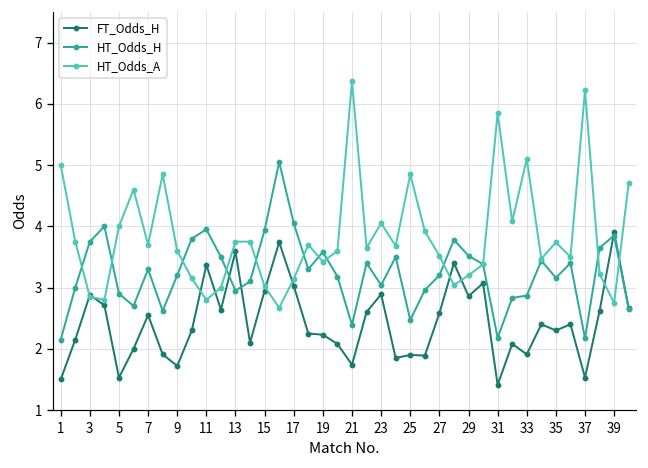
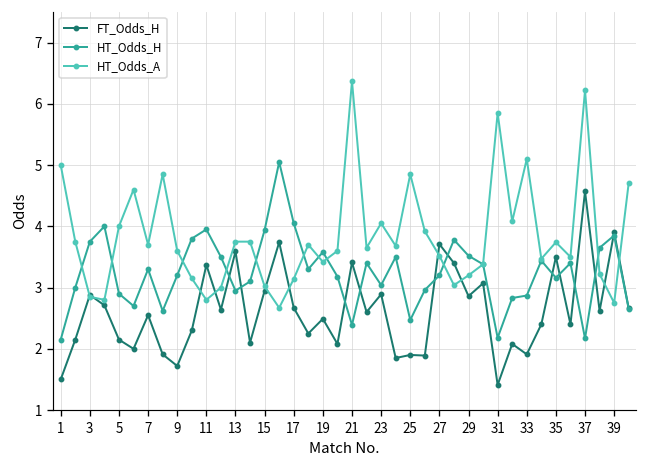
FT_Odds_H, 5: 1.5 -> 2.2
FT_Odds_H, 17: 3.0 -> 2.7
FT_Odds_H, 19: 2.2 -> 2.5
FT_Odds_H, 21: 1.7 -> 3.4
FT_Odds_H, 27: 2.6 -> 3.7
FT_Odds_H, 35: 2.3 -> 3.5
FT_Odds_H, 37: 1.5 -> 4.6
